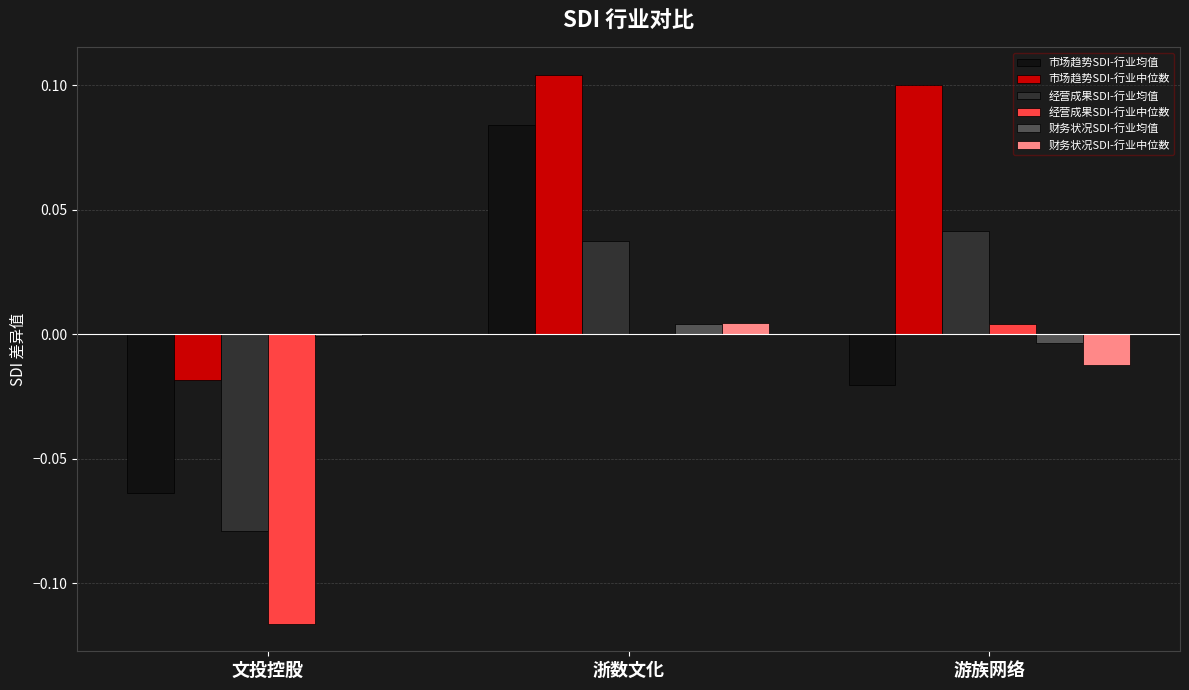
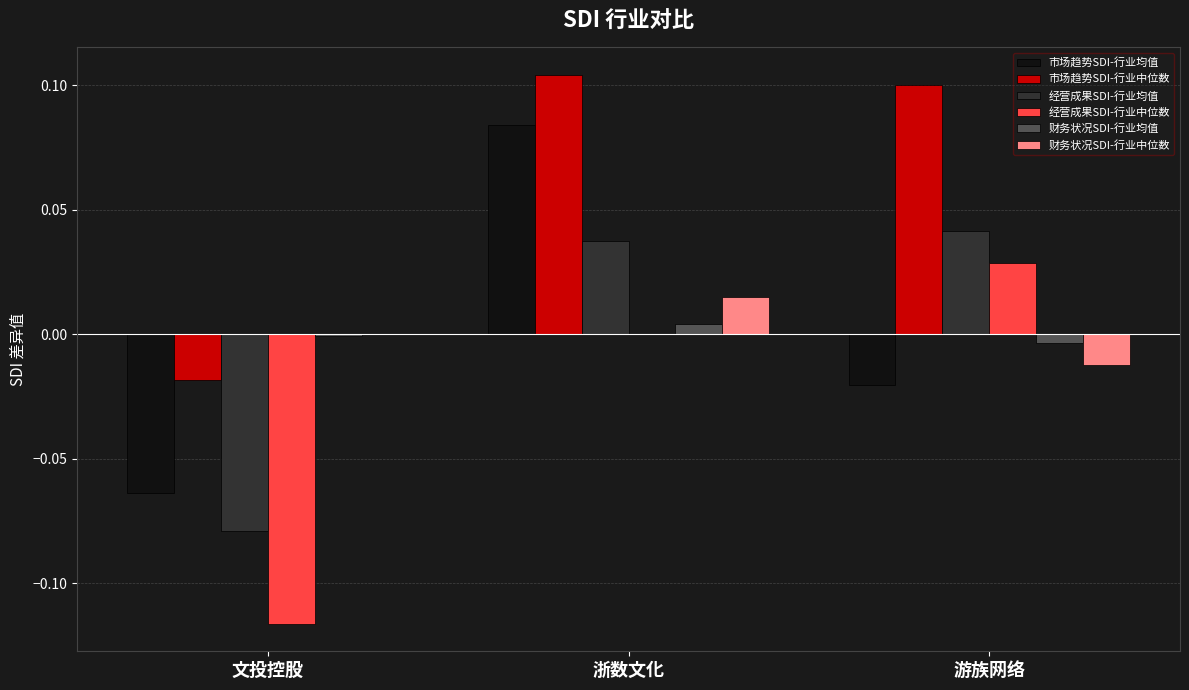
财务状况SDI-行业中位数, 浙数文化: 0.005 -> 0.015
经营成果SDI-行业中位数, 游族网络: 0.004 -> 0.029
